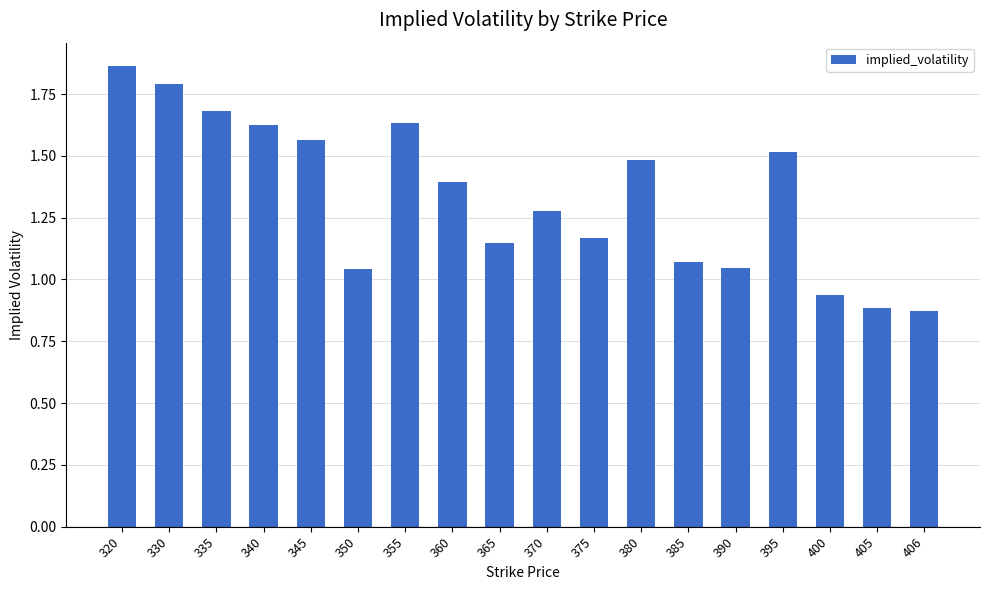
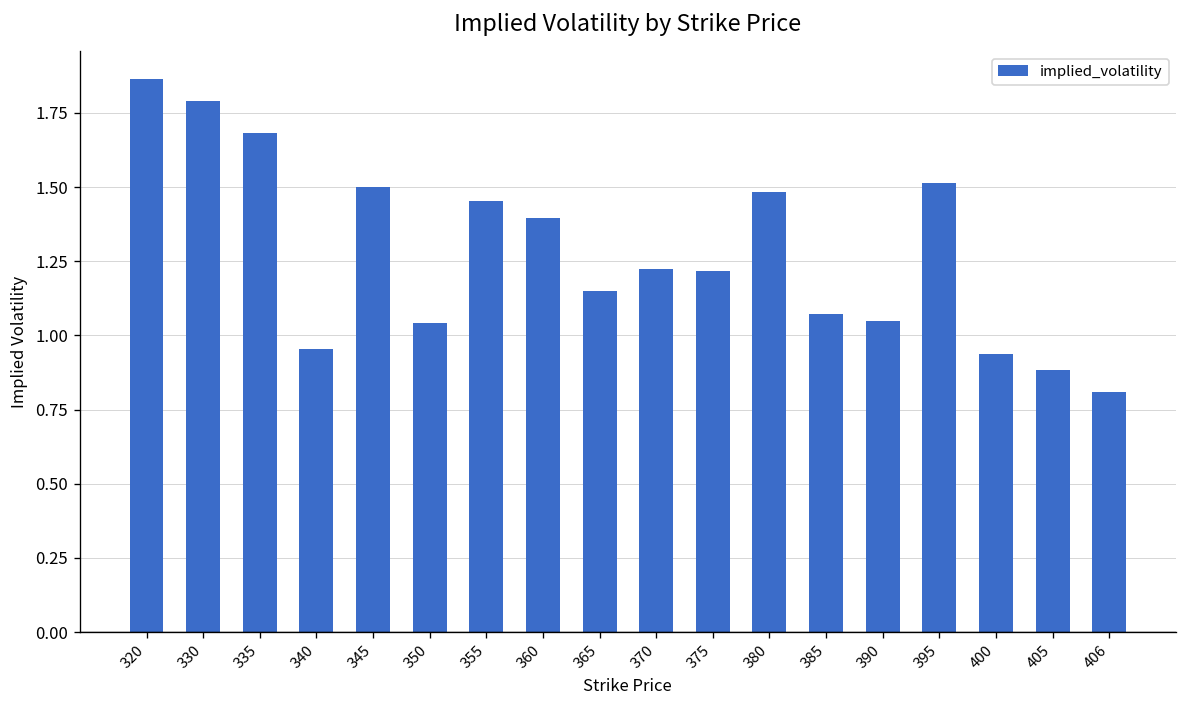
340: 1.62 -> 0.95
345: 1.57 -> 1.50
355: 1.63 -> 1.45
370: 1.28 -> 1.22
375: 1.17 -> 1.22
406: 0.87 -> 0.81
